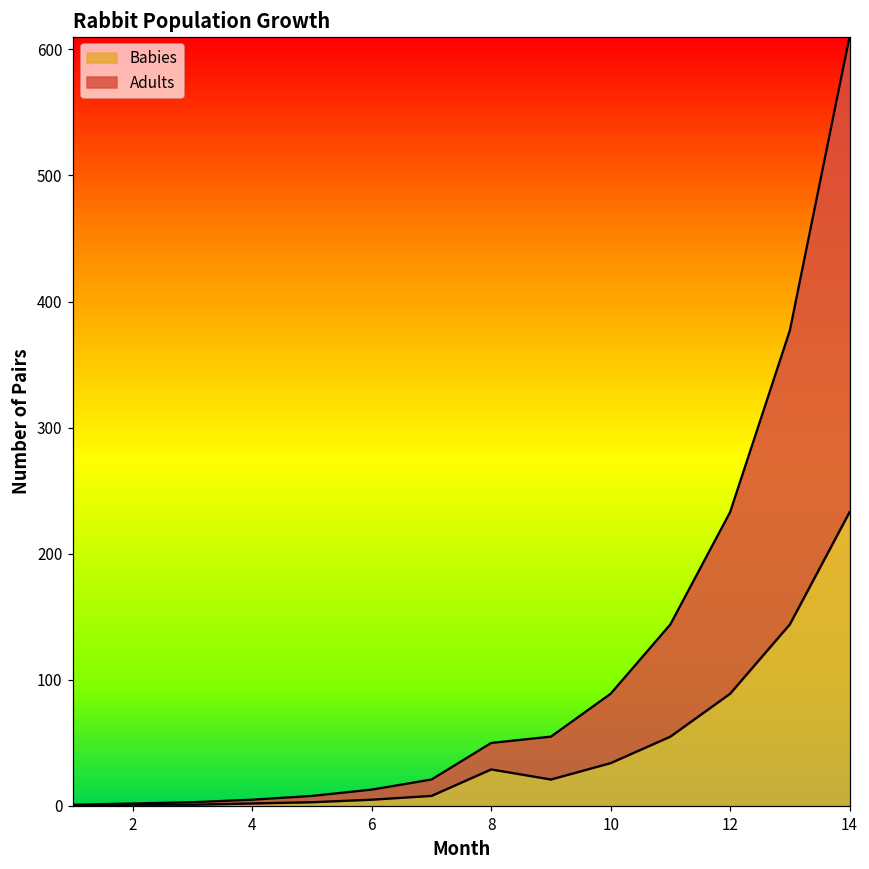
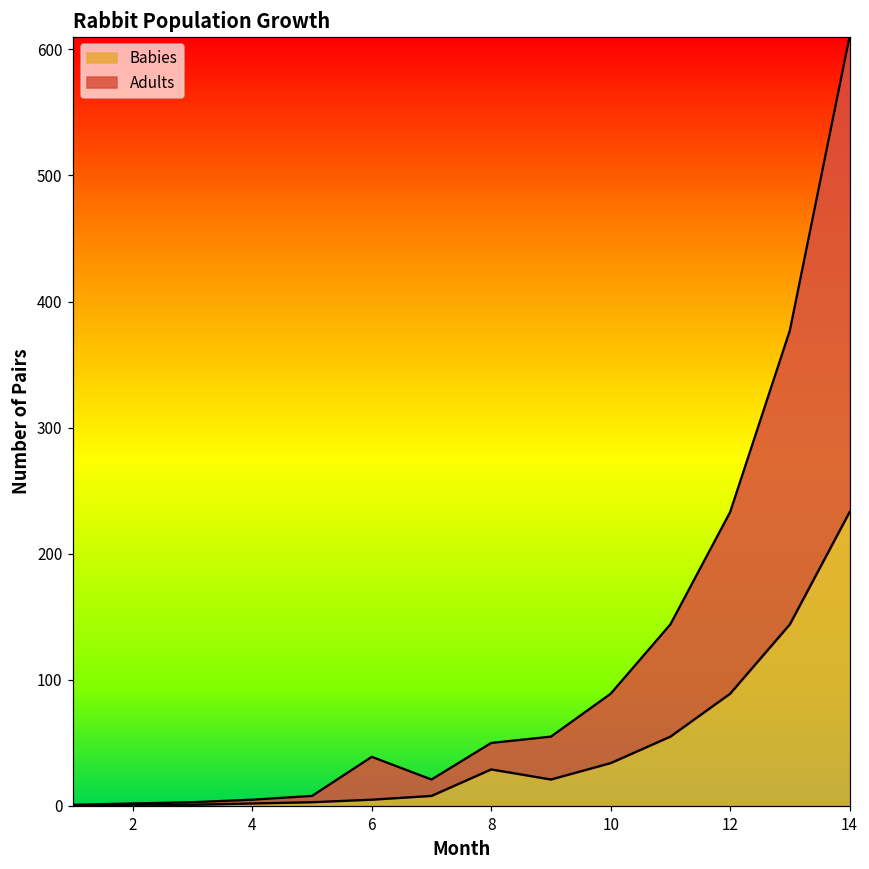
Adults, 6: 8 -> 34
